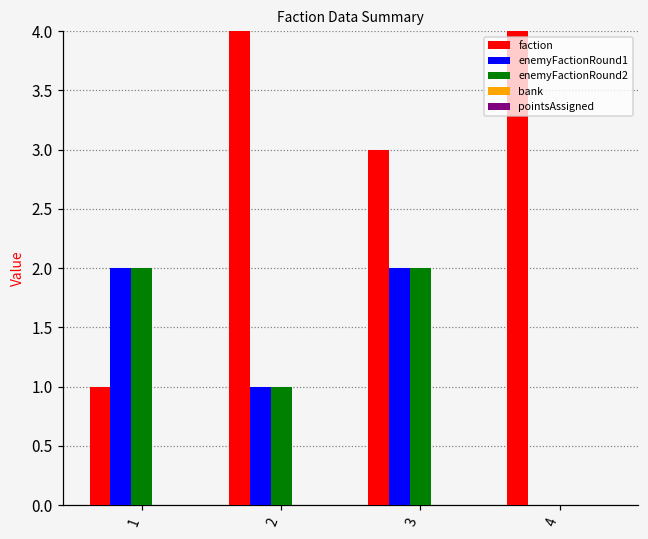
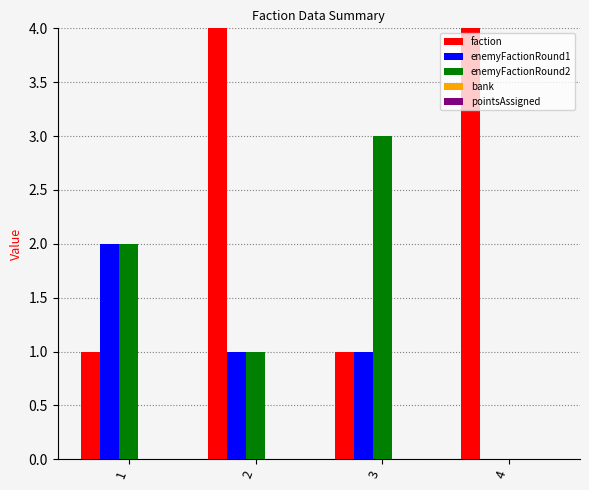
faction, 3: 3 -> 1
enemyFactionRound1, 3: 2 -> 1
enemyFactionRound2, 3: 2 -> 3
